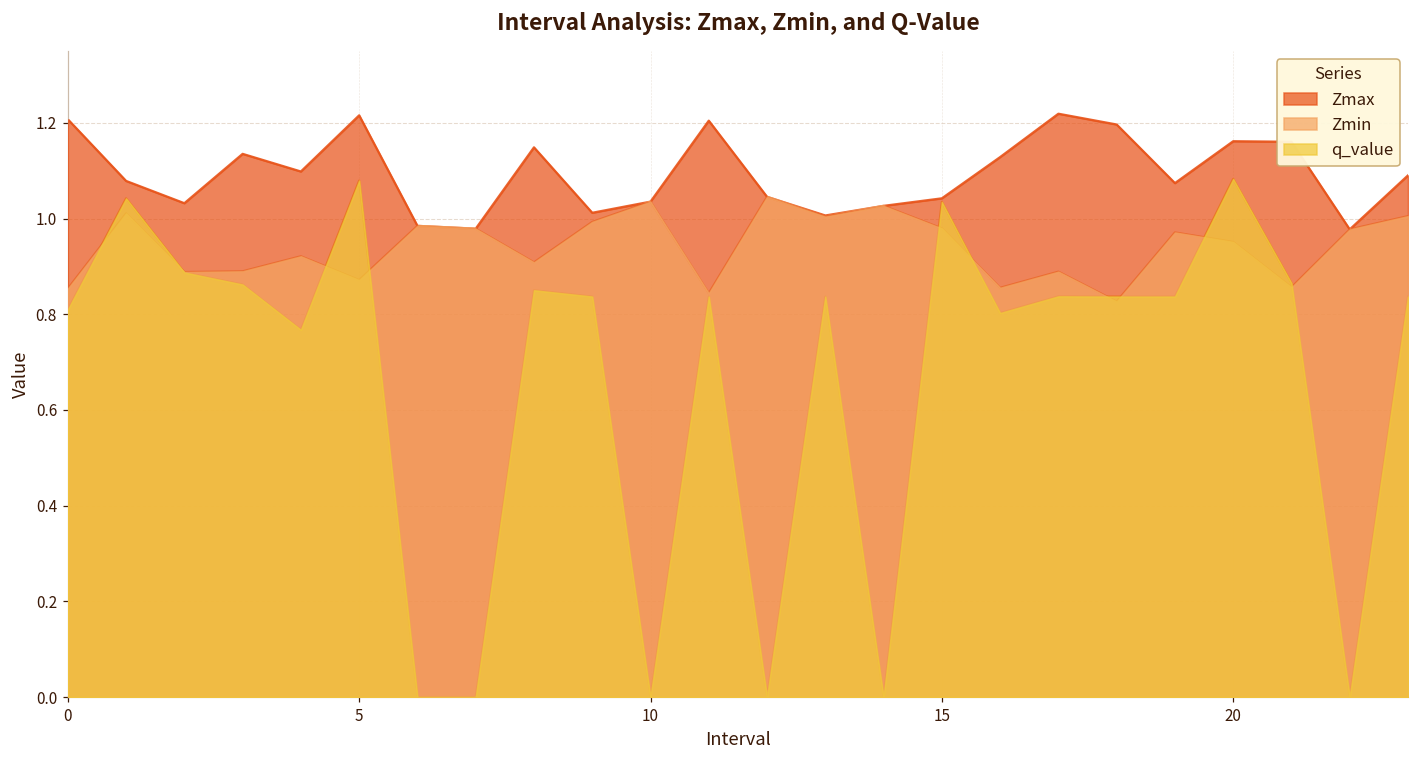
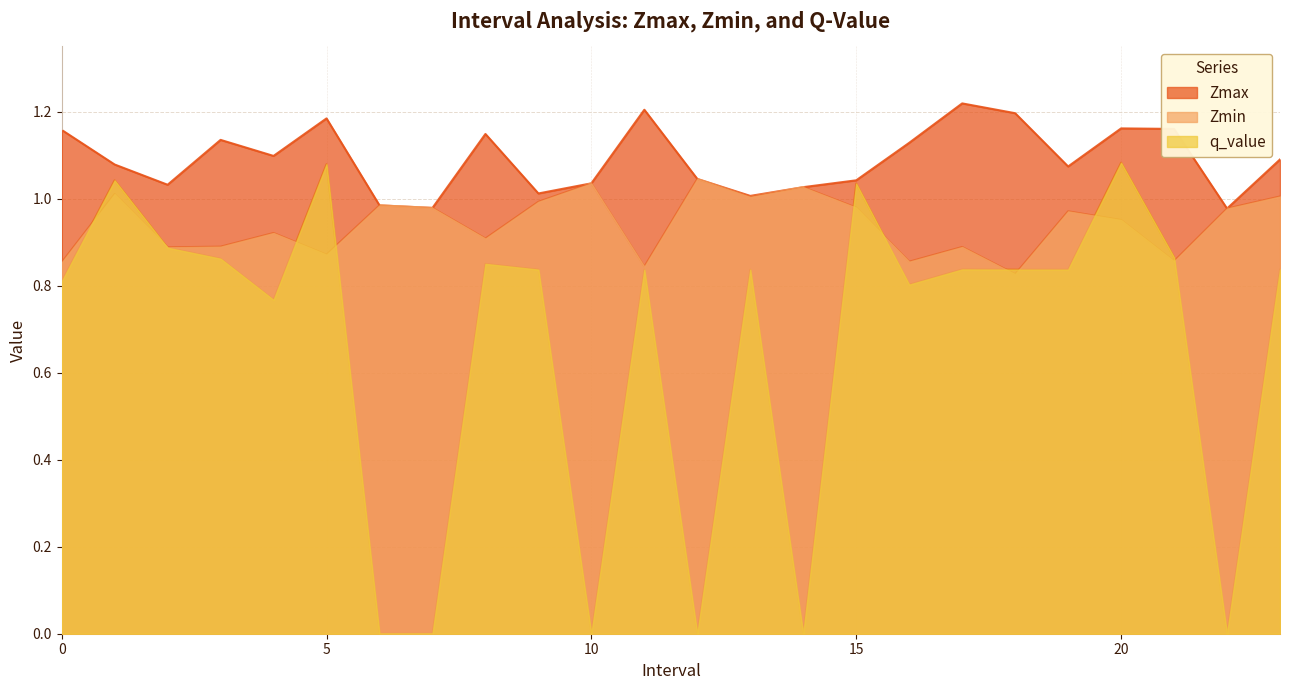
Zmax, 0: 1.21 -> 1.16
Zmax, 5: 1.22 -> 1.18
